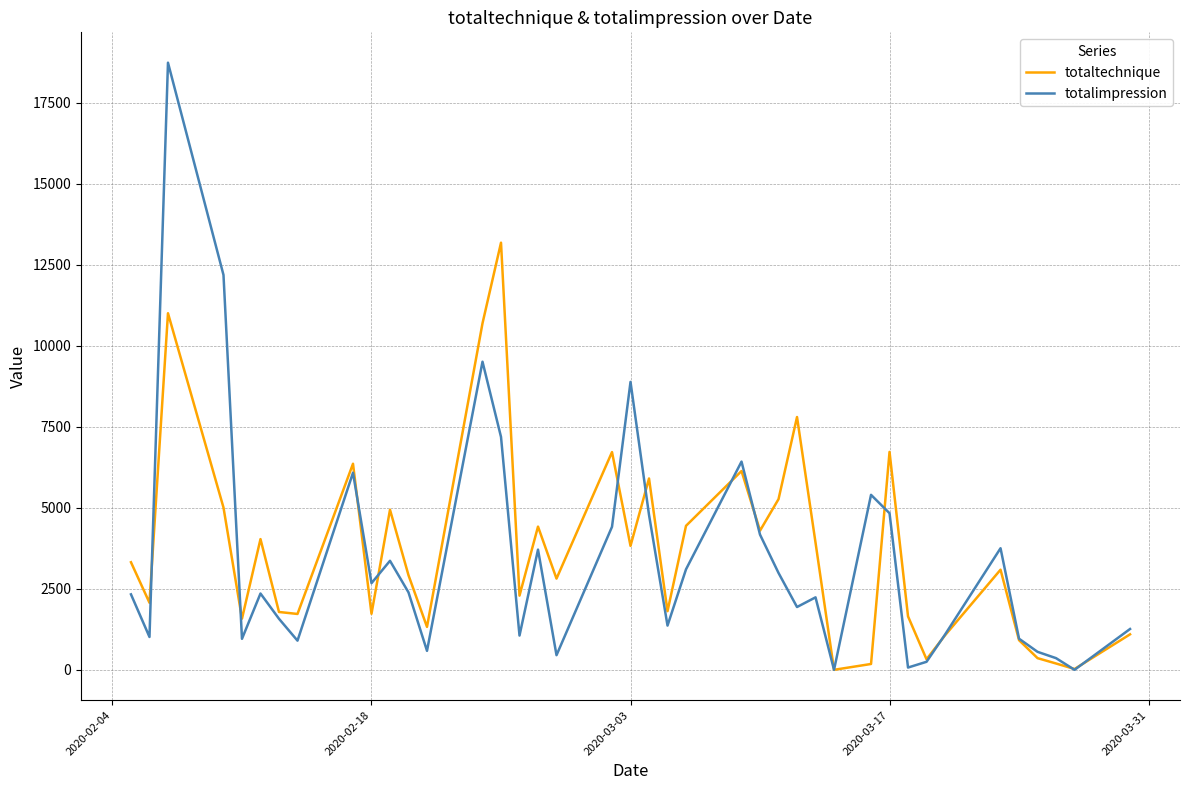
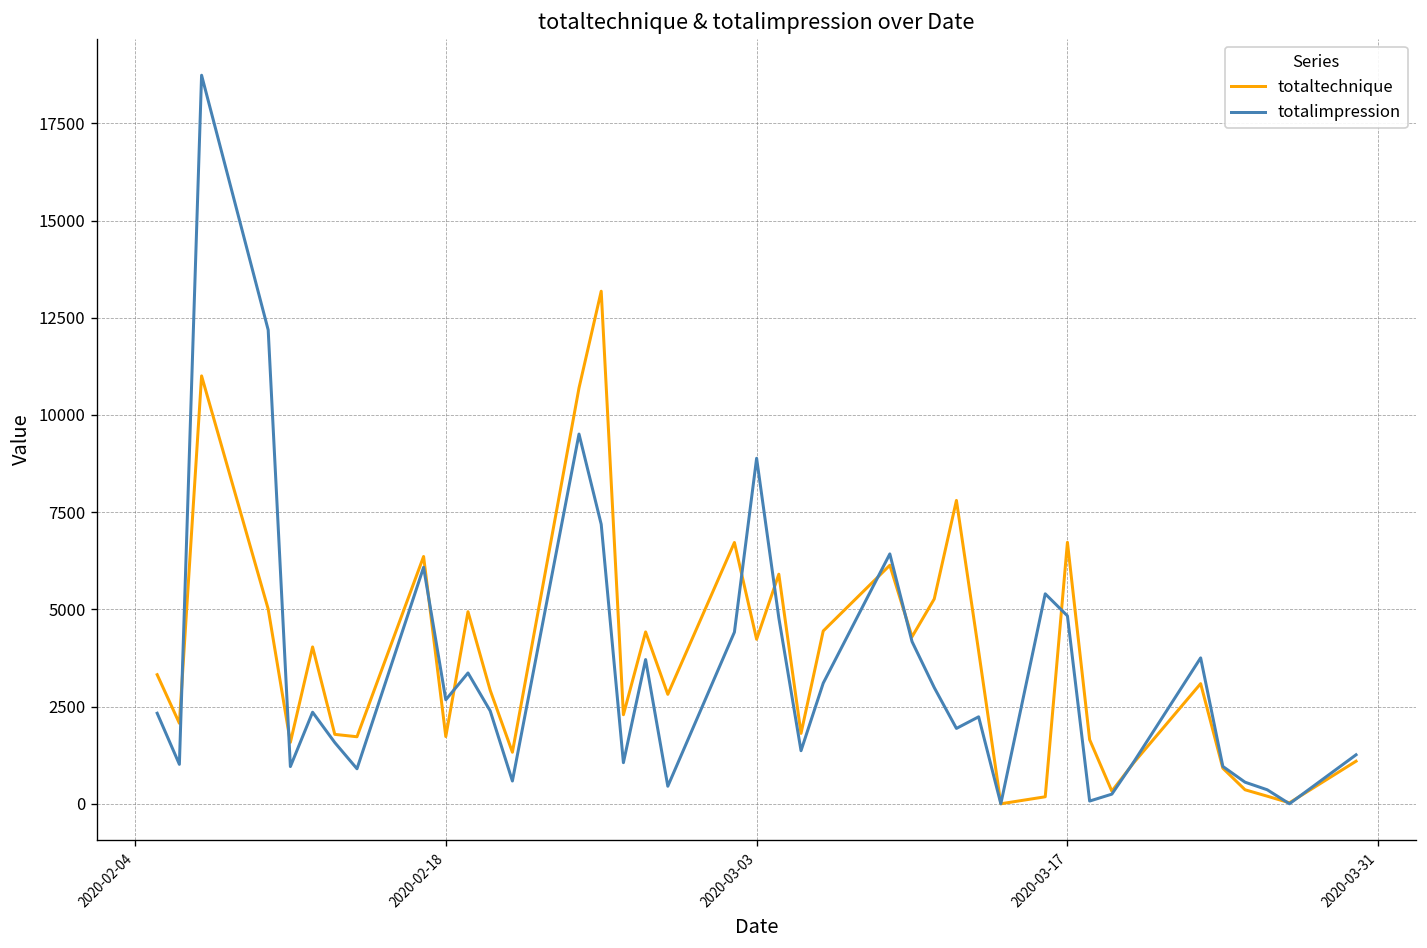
totaltechnique, 2020-03-03: 3800 -> 4200
